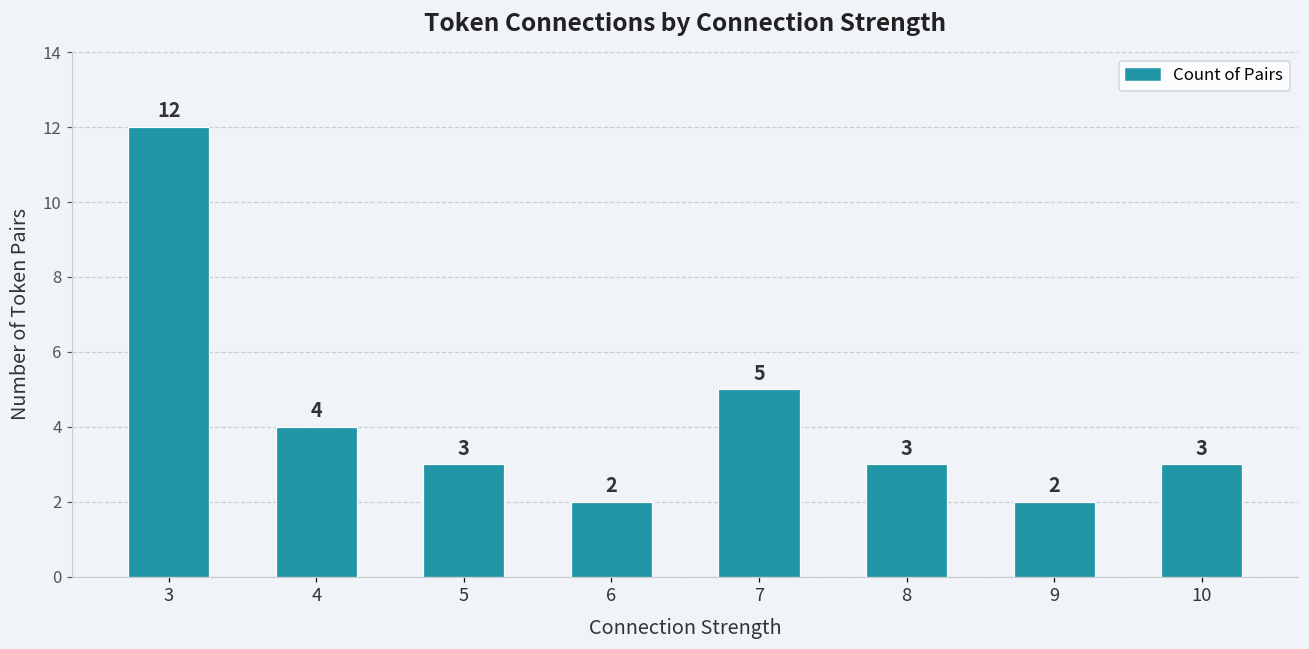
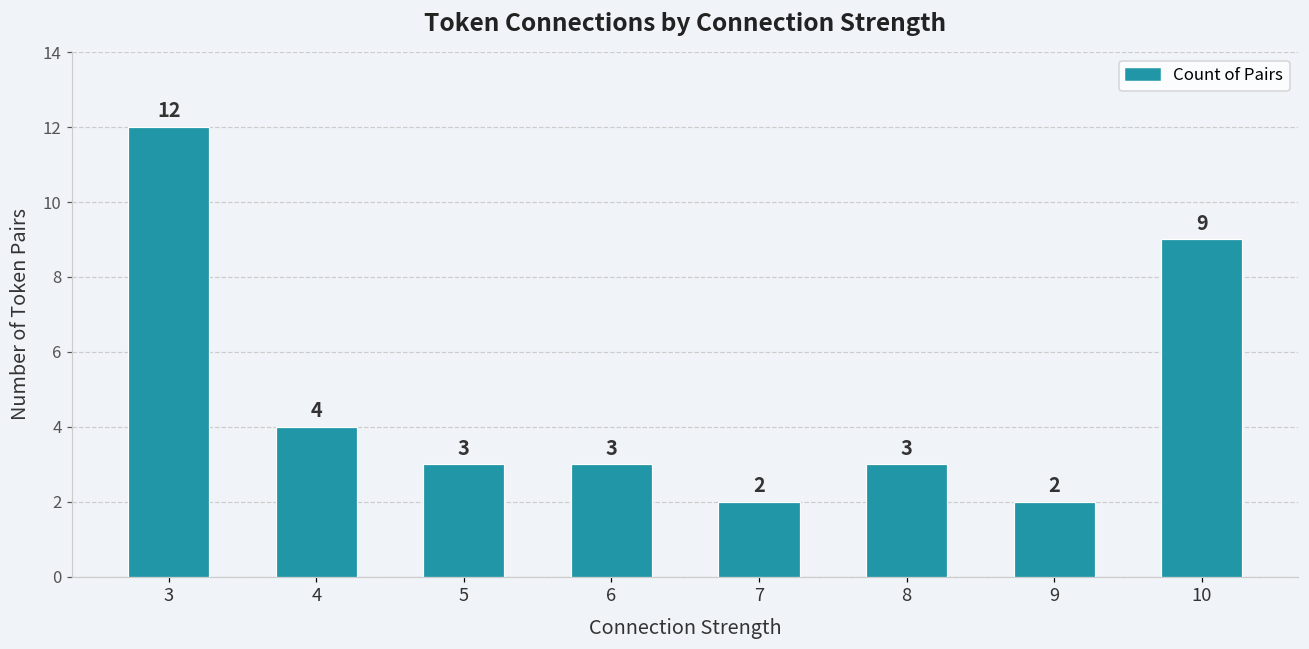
6: 2 -> 3
7: 5 -> 2
10: 3 -> 9
